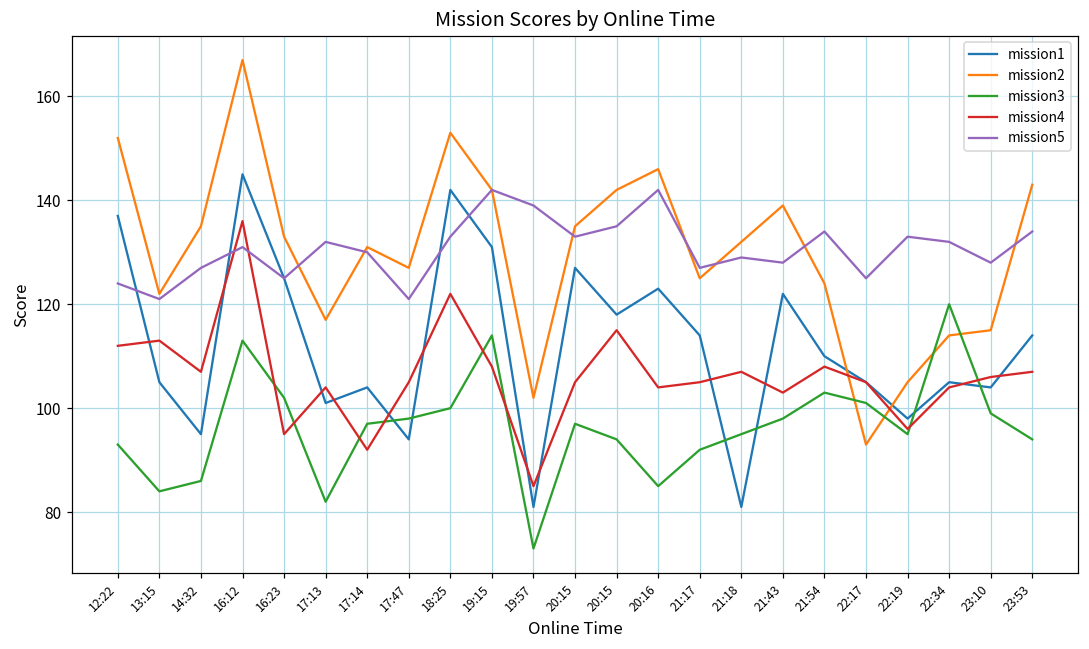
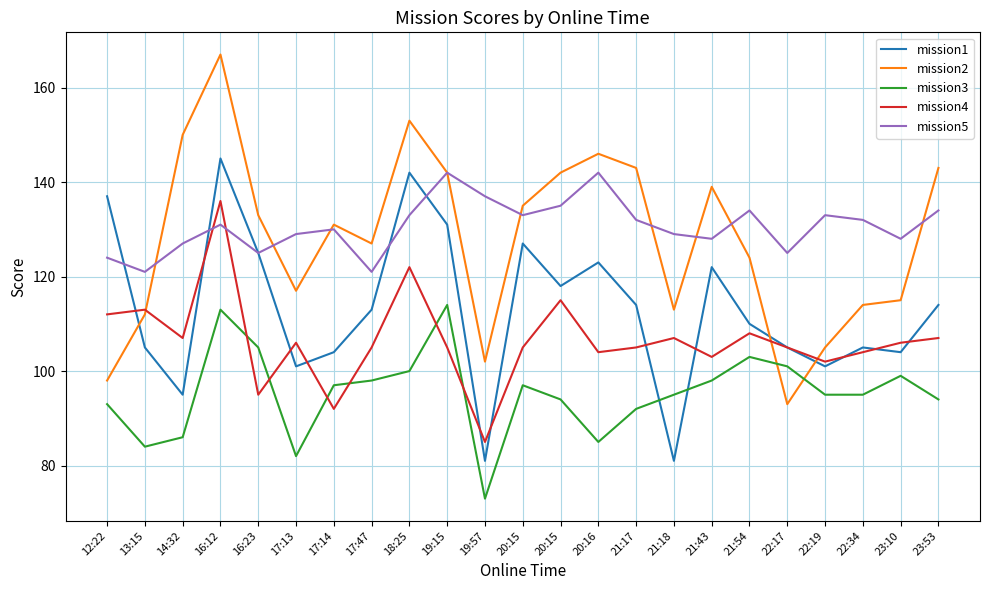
mission2, 12:22: 152 -> 98
mission2, 13:15: 122 -> 112
mission2, 14:32: 135 -> 150
mission3, 16:23: 102 -> 105
mission4, 17:13: 104 -> 106
mission5, 17:13: 132 -> 129
mission1, 17:47: 94 -> 113
mission4, 19:15: 108 -> 105
mission5, 19:57: 139 -> 137
mission2, 21:17: 125 -> 143
mission5, 21:17: 127 -> 132
mission2, 21:18: 132 -> 113
mission1, 22:19: 98 -> 101
mission4, 22:19: 96 -> 102
mission3, 22:34: 120 -> 95
